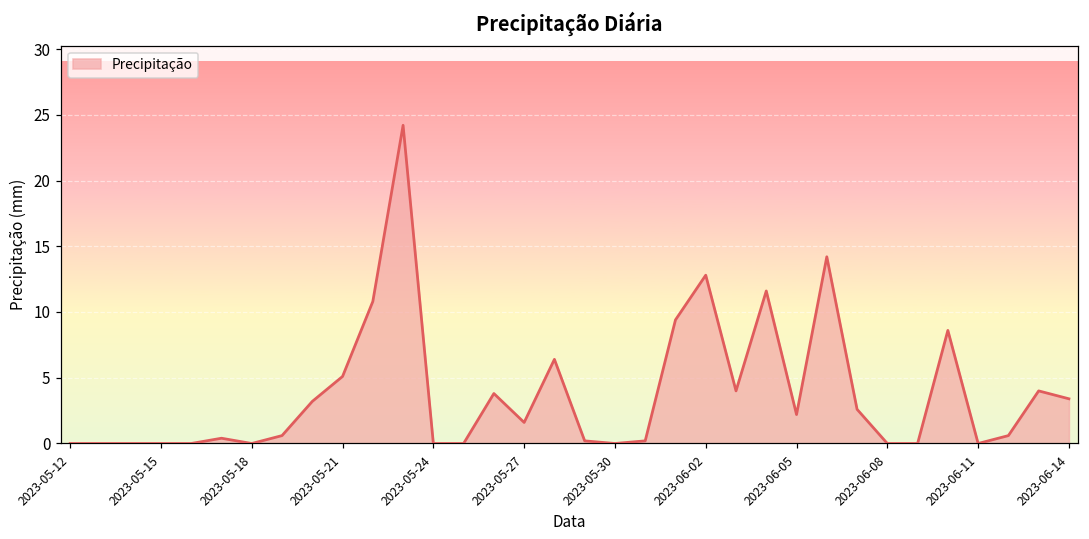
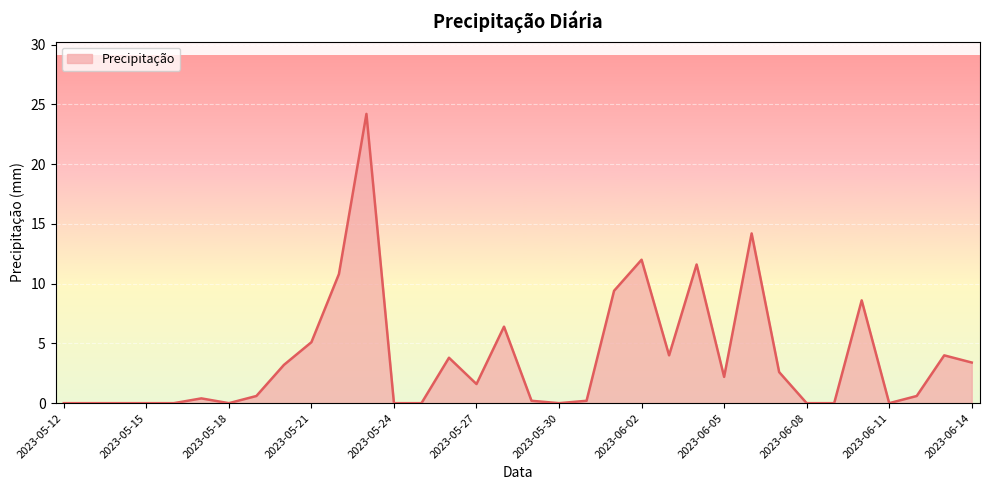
2023-06-02: 12.8 -> 12.0
